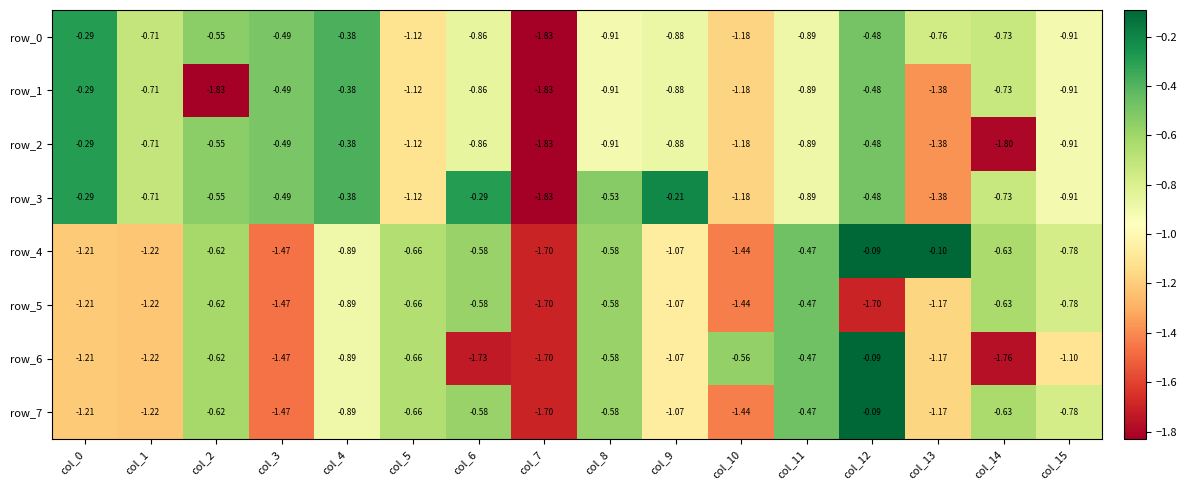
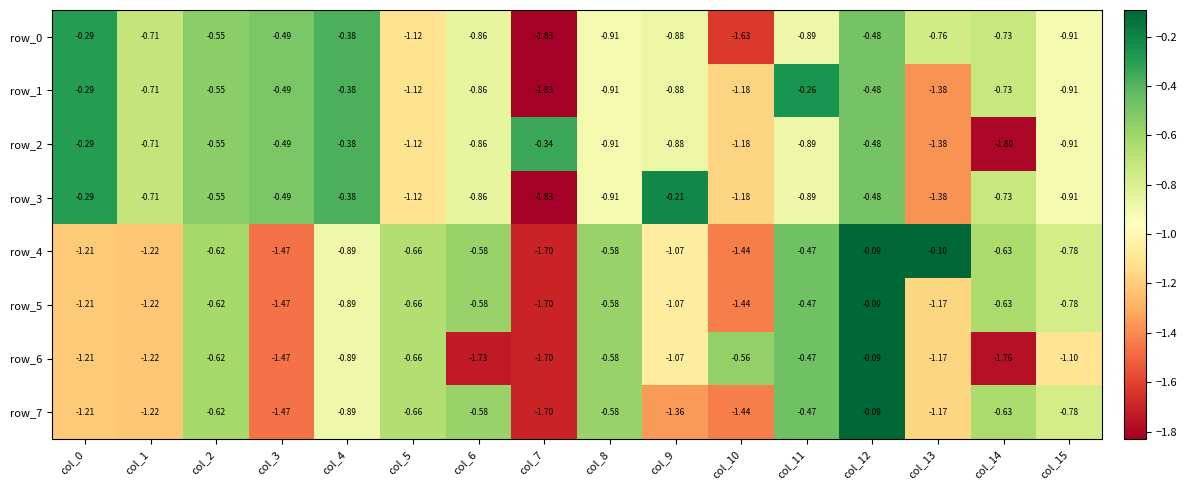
row_0, col_10: -1.18 -> -1.63
row_1, col_2: -1.83 -> -0.55
row_1, col_11: -0.89 -> -0.26
row_2, col_7: -1.83 -> -0.34
row_3, col_6: -0.29 -> -0.86
row_3, col_8: -0.53 -> -0.91
row_5, col_12: -1.70 -> -0.09
row_7, col_9: -1.07 -> -1.36
